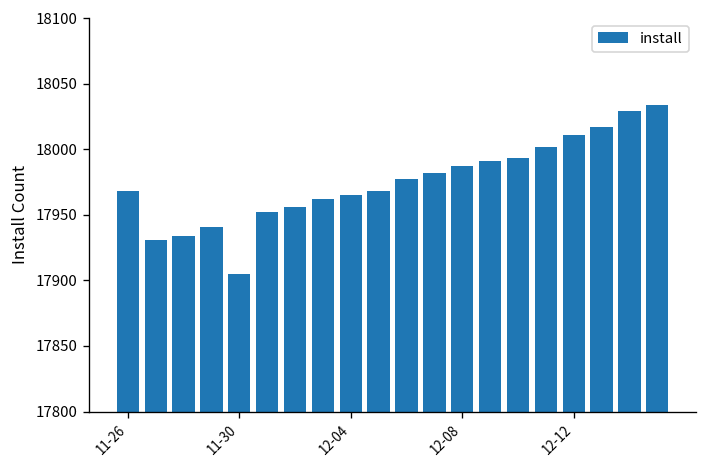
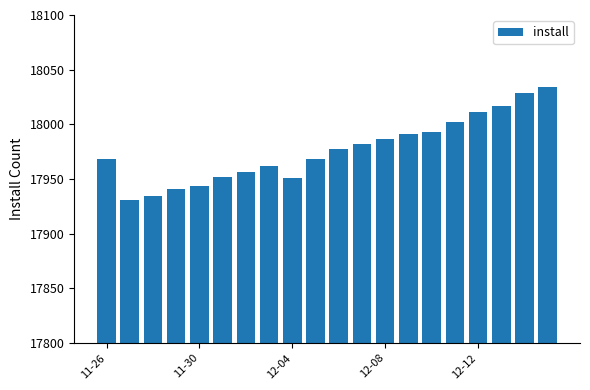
11-30: 17905 -> 17944
12-04: 17965 -> 17951
